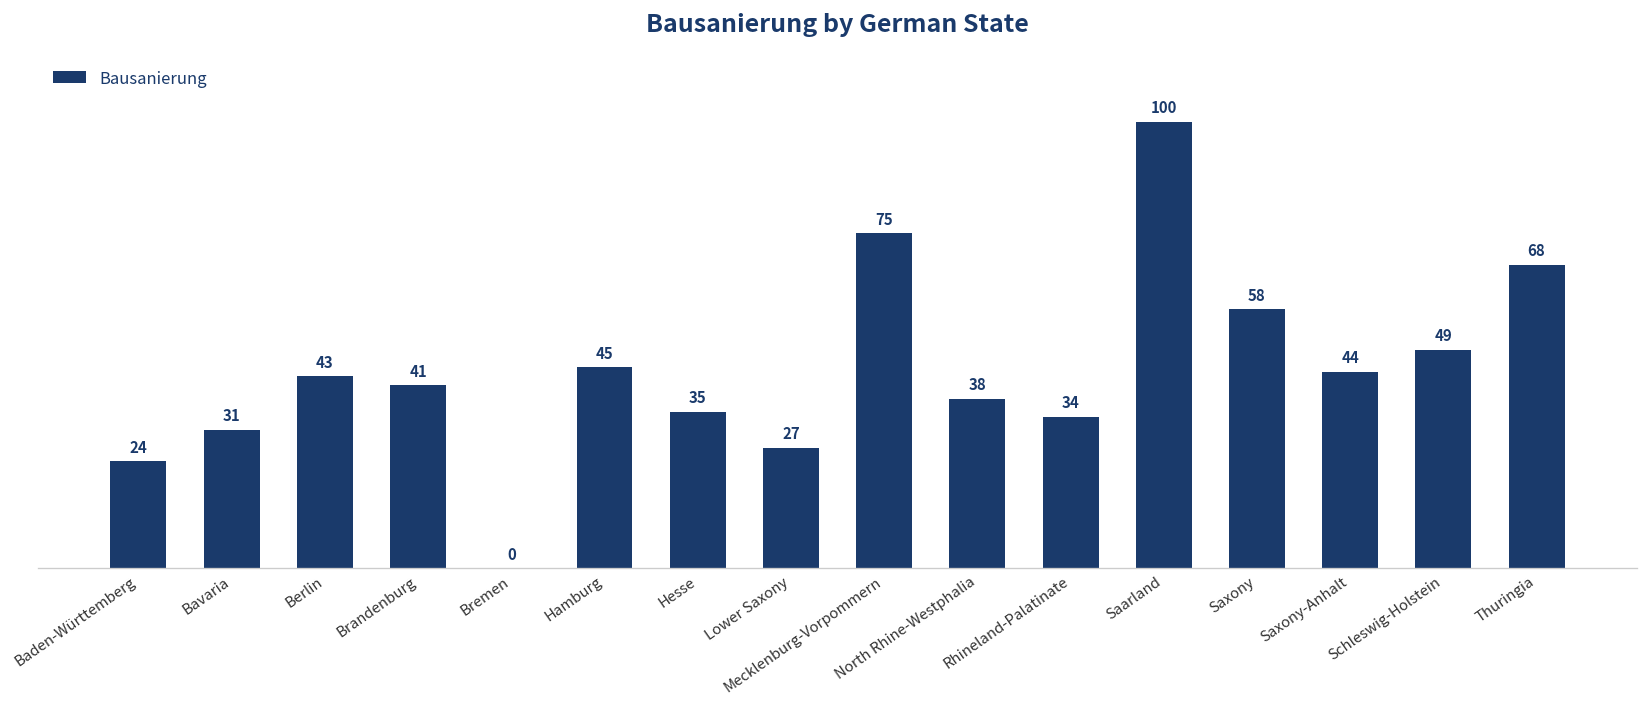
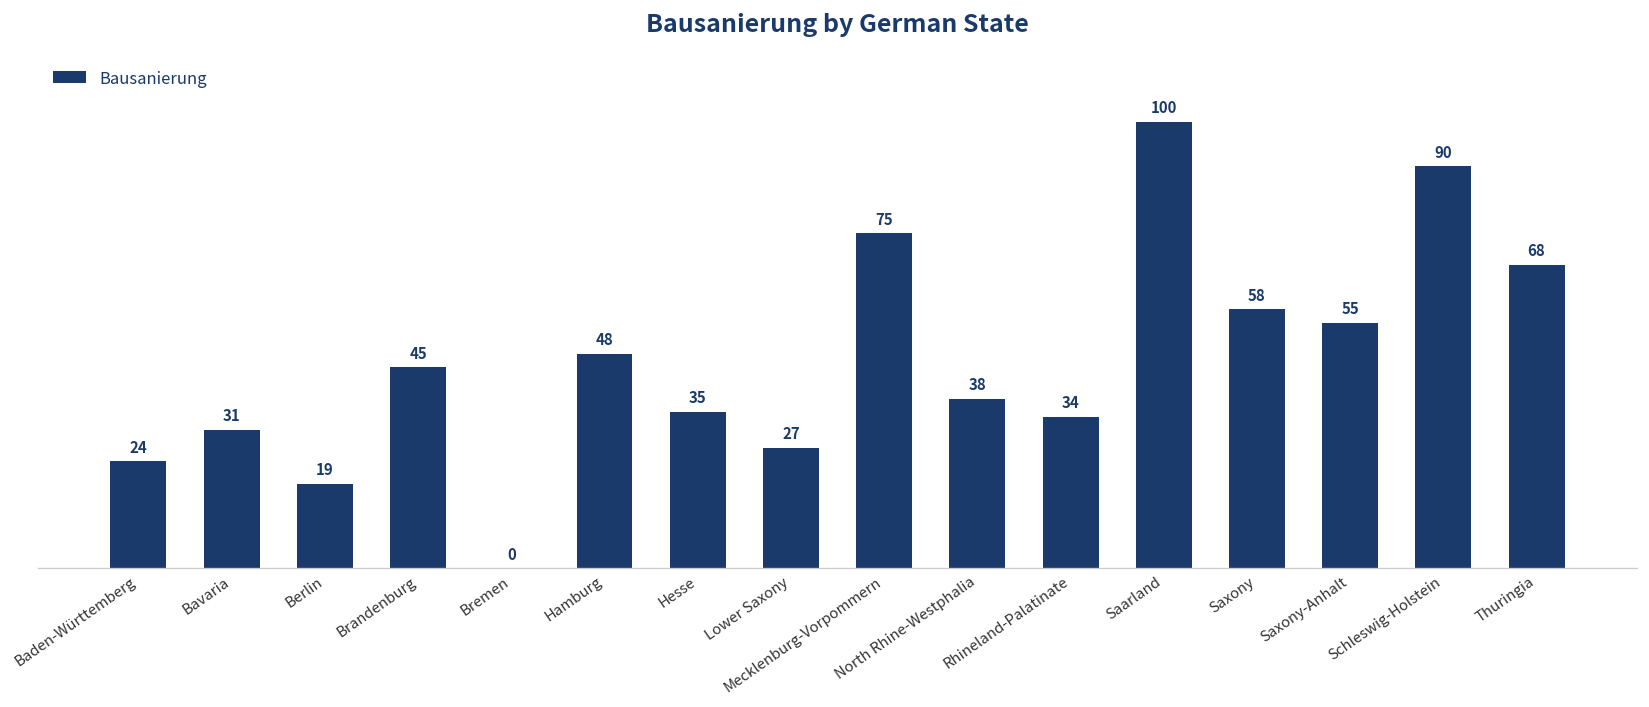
Berlin: 43 -> 19
Brandenburg: 41 -> 45
Hamburg: 45 -> 48
Saxony-Anhalt: 44 -> 55
Schleswig-Holstein: 49 -> 90
